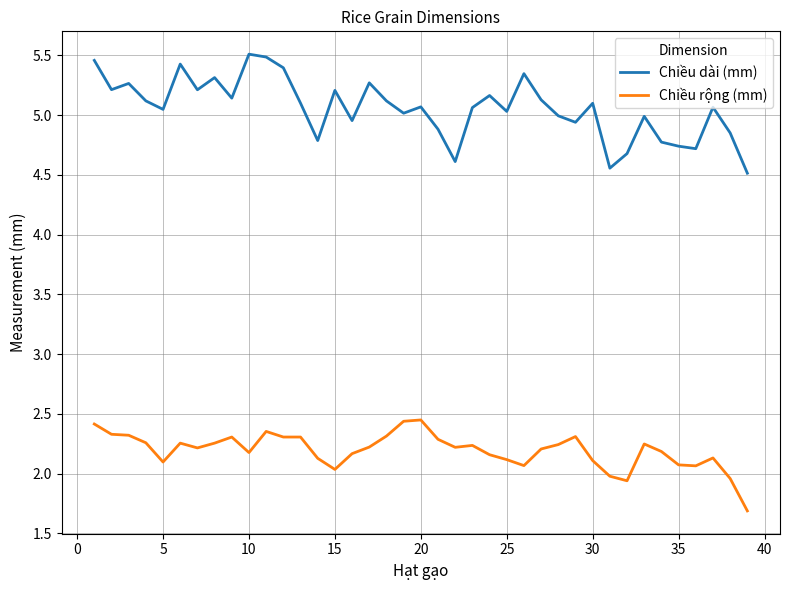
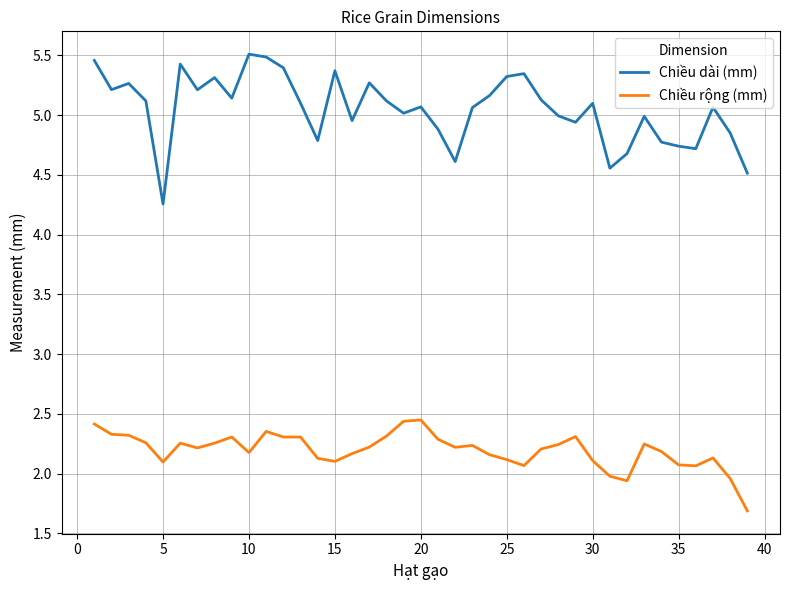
Chiều dài (mm), 5: 5.05 -> 4.26
Chiều dài (mm), 15: 5.21 -> 5.37
Chiều rộng (mm), 15: 2.04 -> 2.10
Chiều dài (mm), 25: 5.03 -> 5.32
